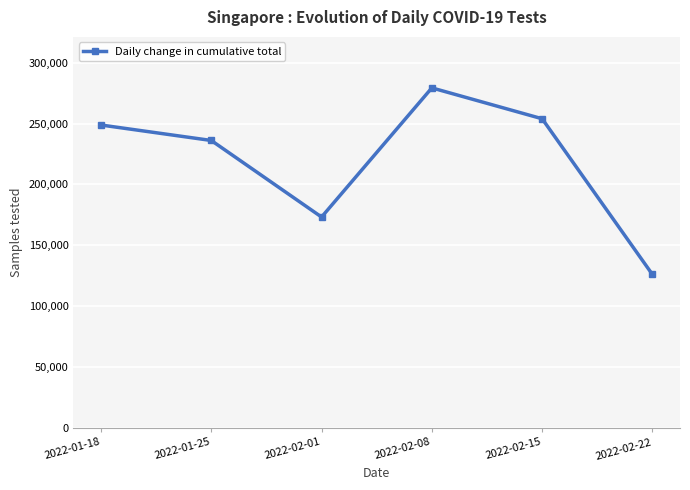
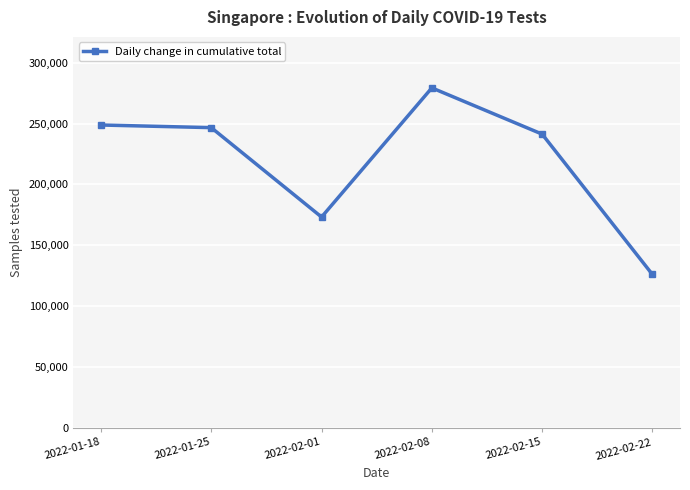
2022-01-25: 236,000 -> 247,000
2022-02-15: 254,000 -> 241,000
